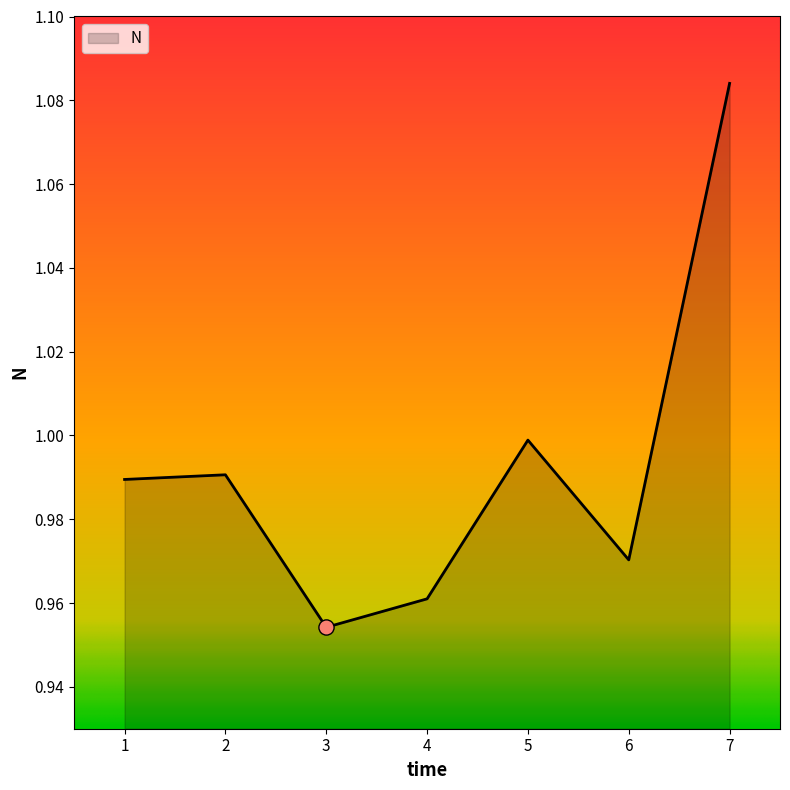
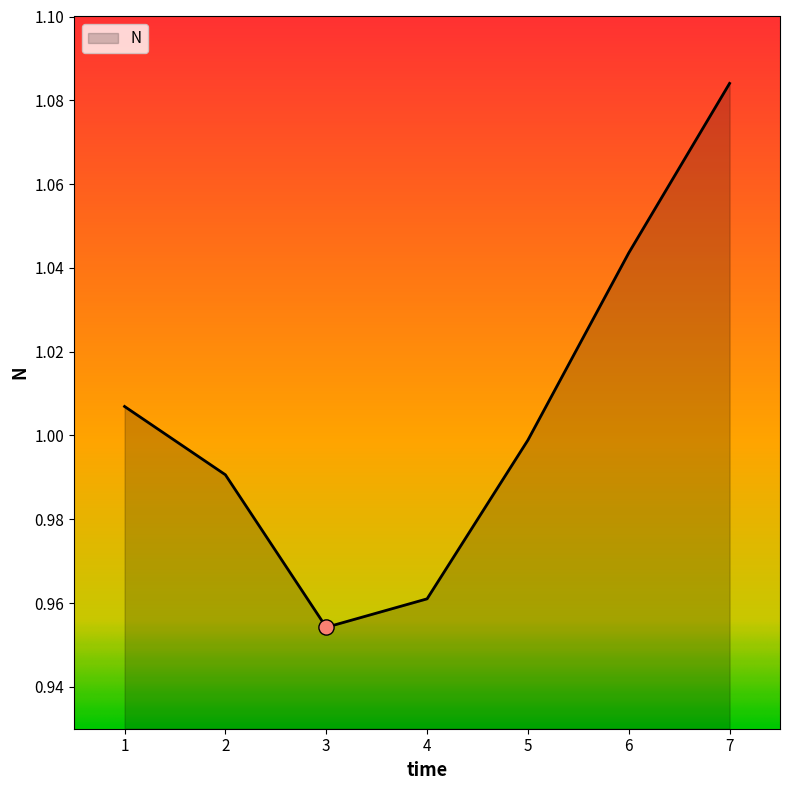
N, 1: 0.989 -> 1.007
N, 6: 0.970 -> 1.044
